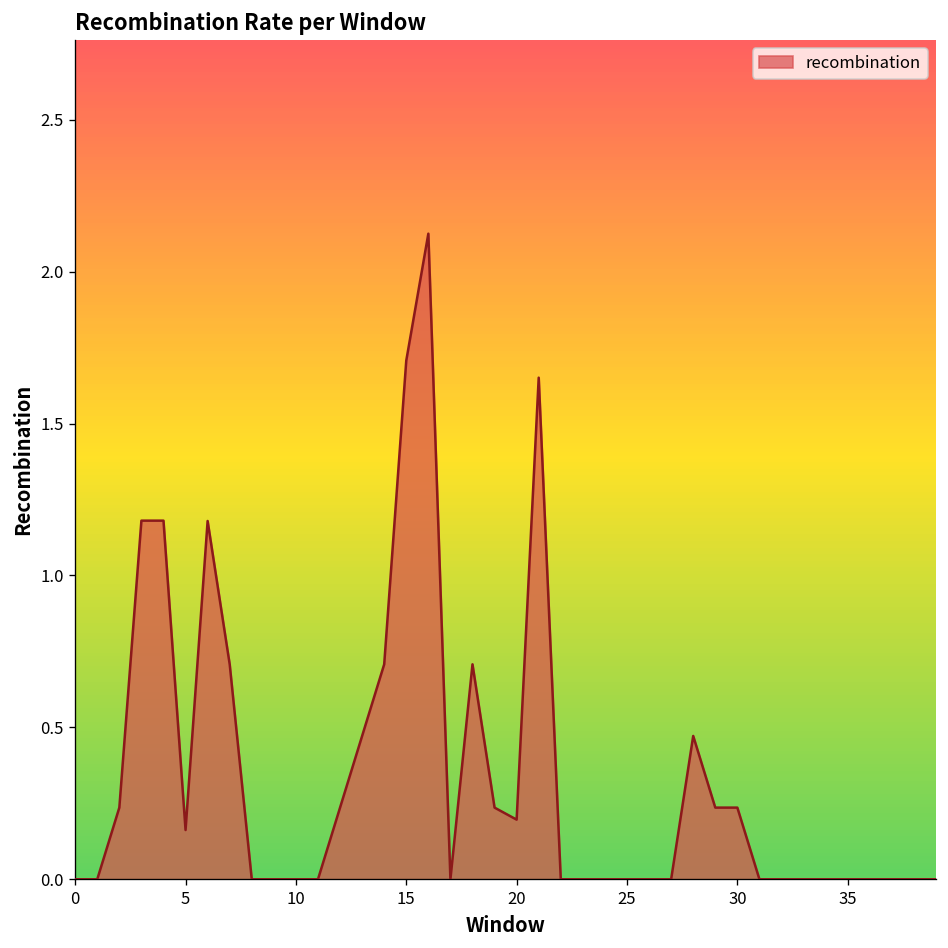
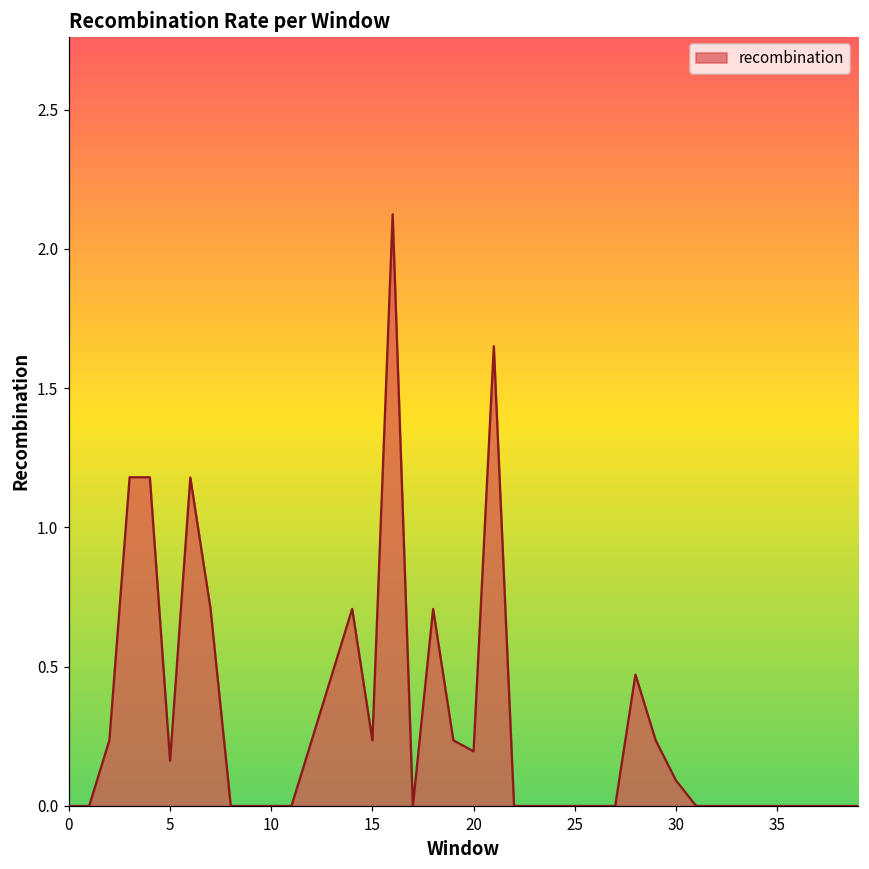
15: 1.71 -> 0.24
30: 0.24 -> 0.09
